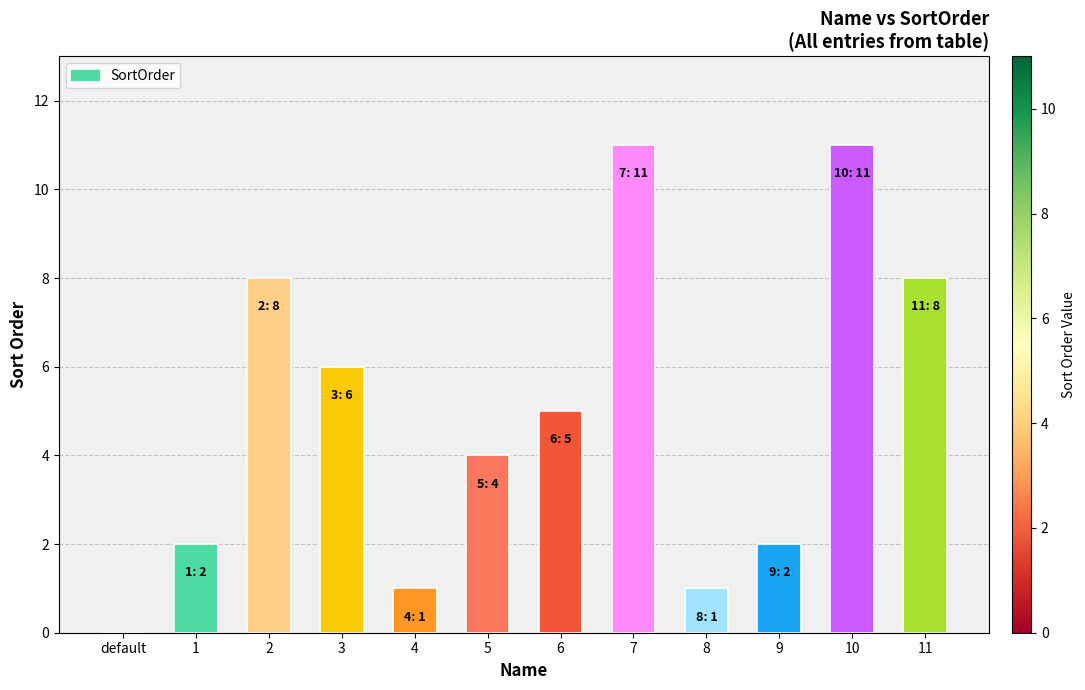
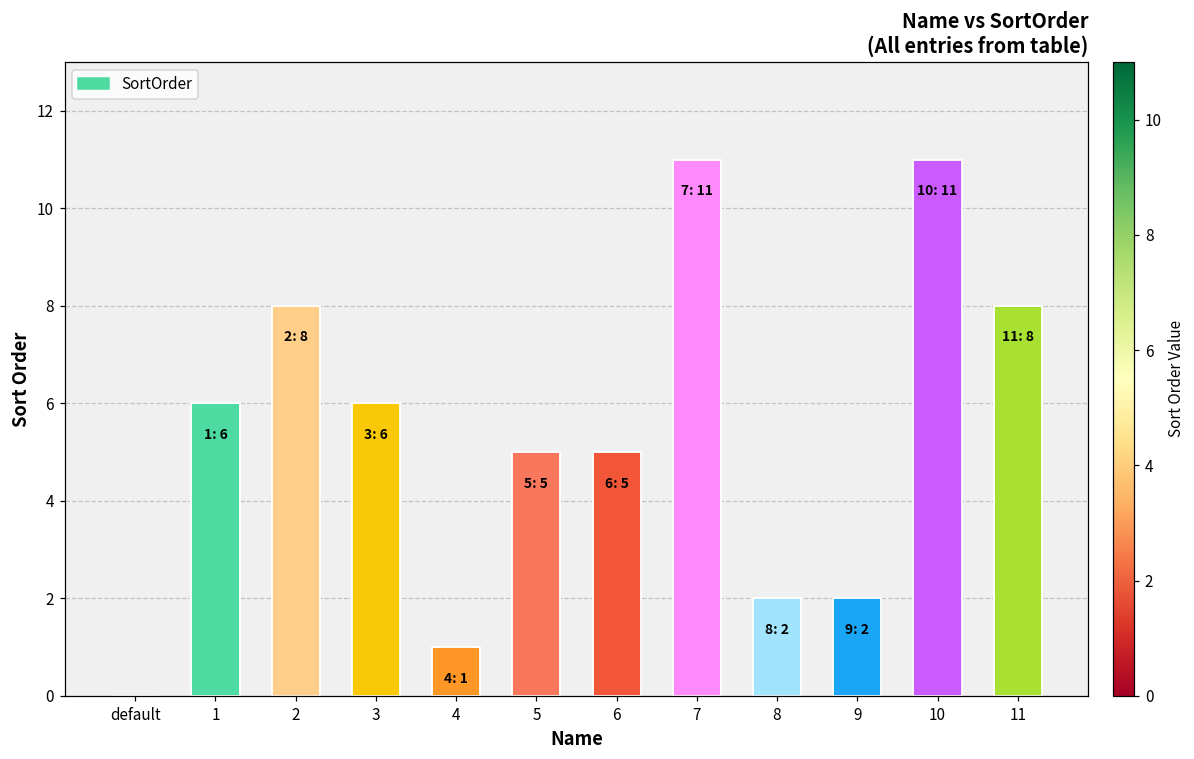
1: 2 -> 6
5: 4 -> 5
8: 1 -> 2
